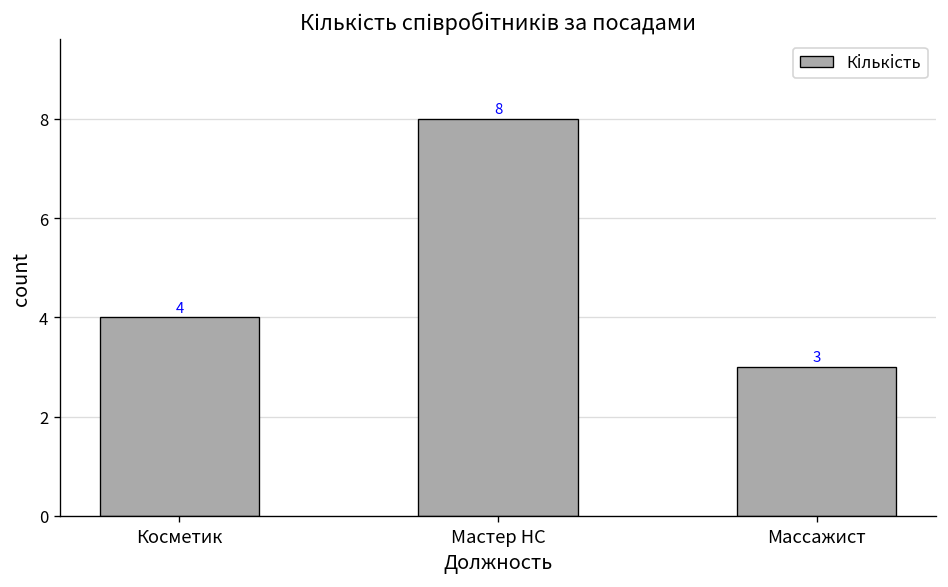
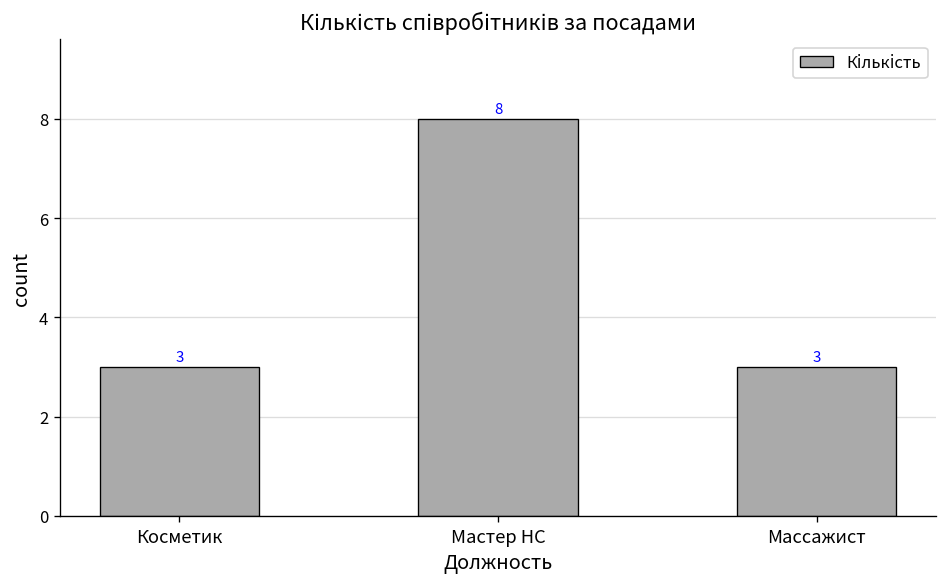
Косметик: 4 -> 3
